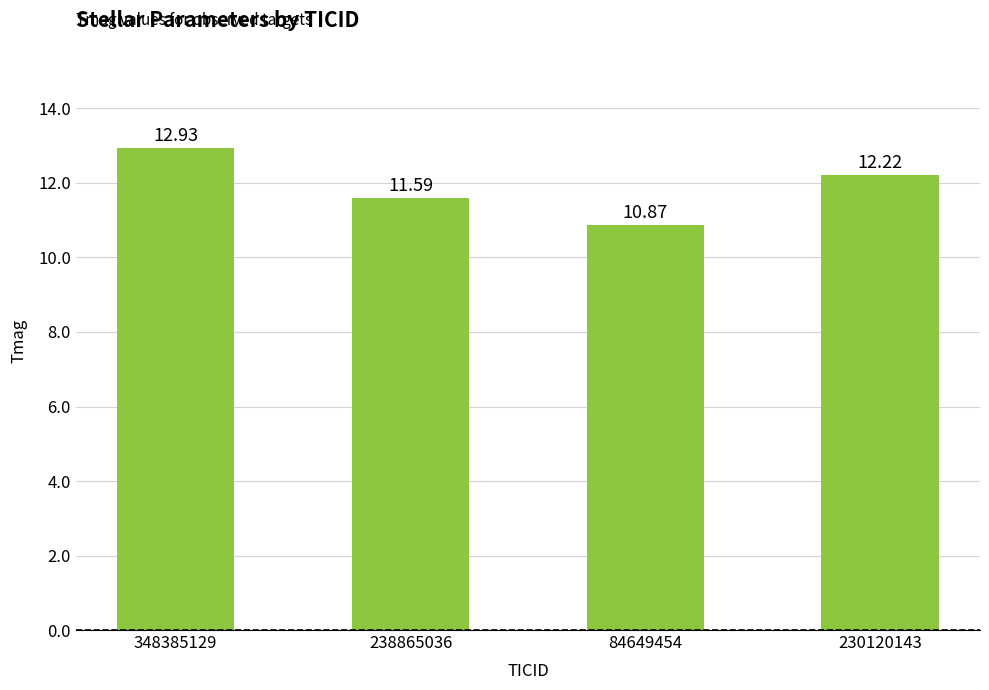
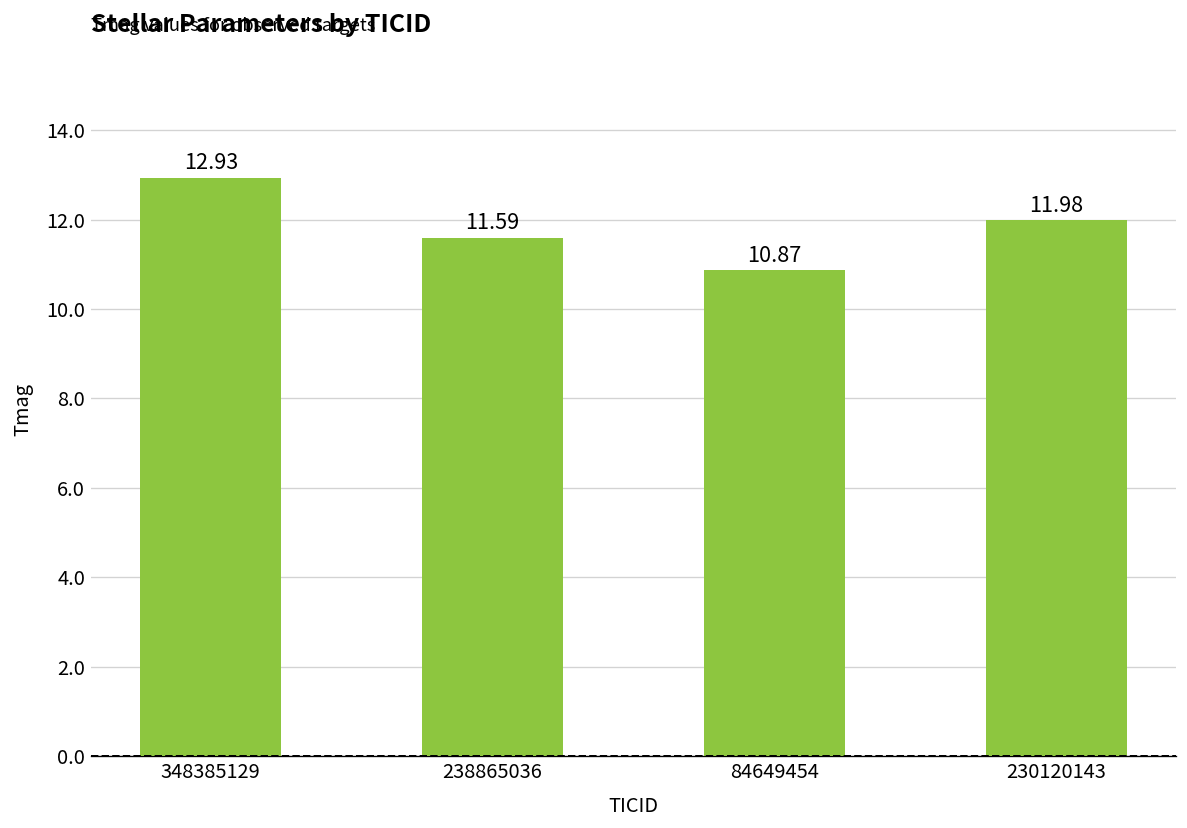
230120143: 12.22 -> 11.98
